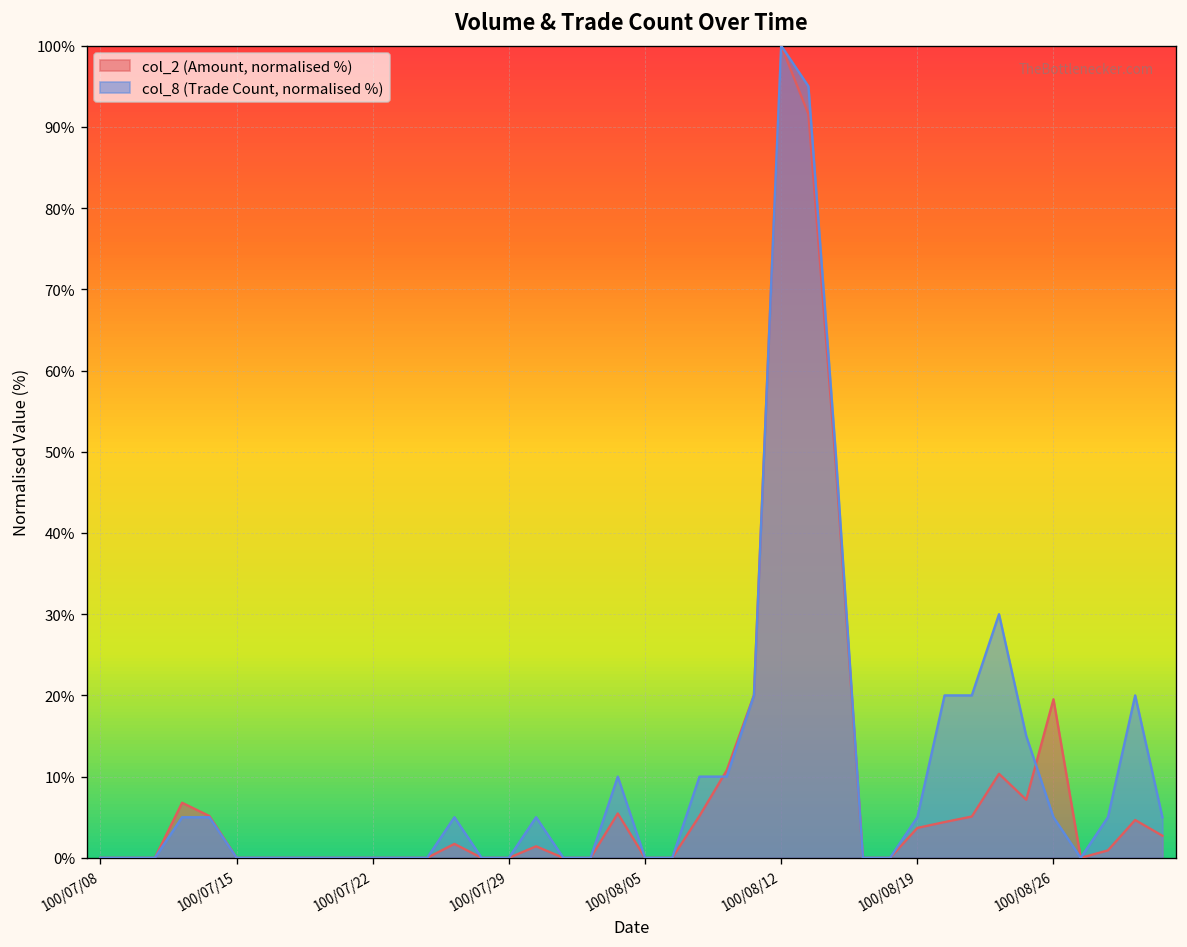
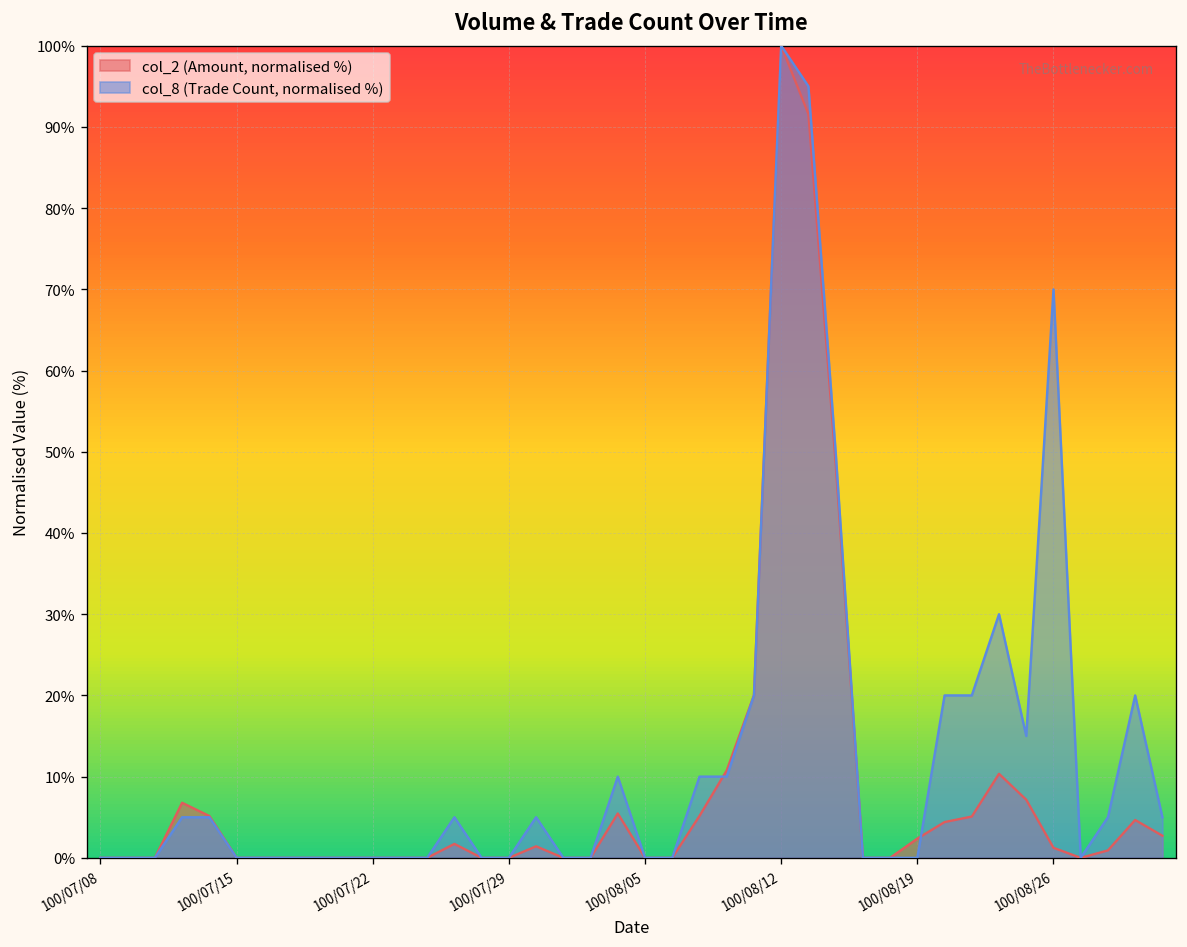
col_2 (Amount, normalised %), 100/08/19: 4% -> 2%
col_8 (Trade Count, normalised %), 100/08/19: 5% -> 0%
col_2 (Amount, normalised %), 100/08/26: 20% -> 1%
col_8 (Trade Count, normalised %), 100/08/26: 5% -> 70%
